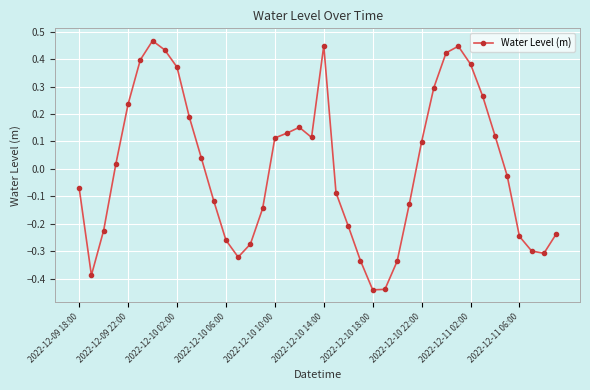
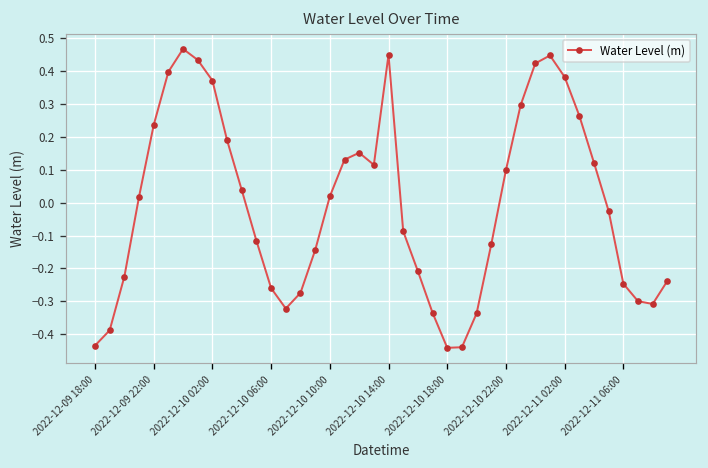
2022-12-09 18:00: -0.07 -> -0.43
2022-12-10 10:00: 0.11 -> 0.02
